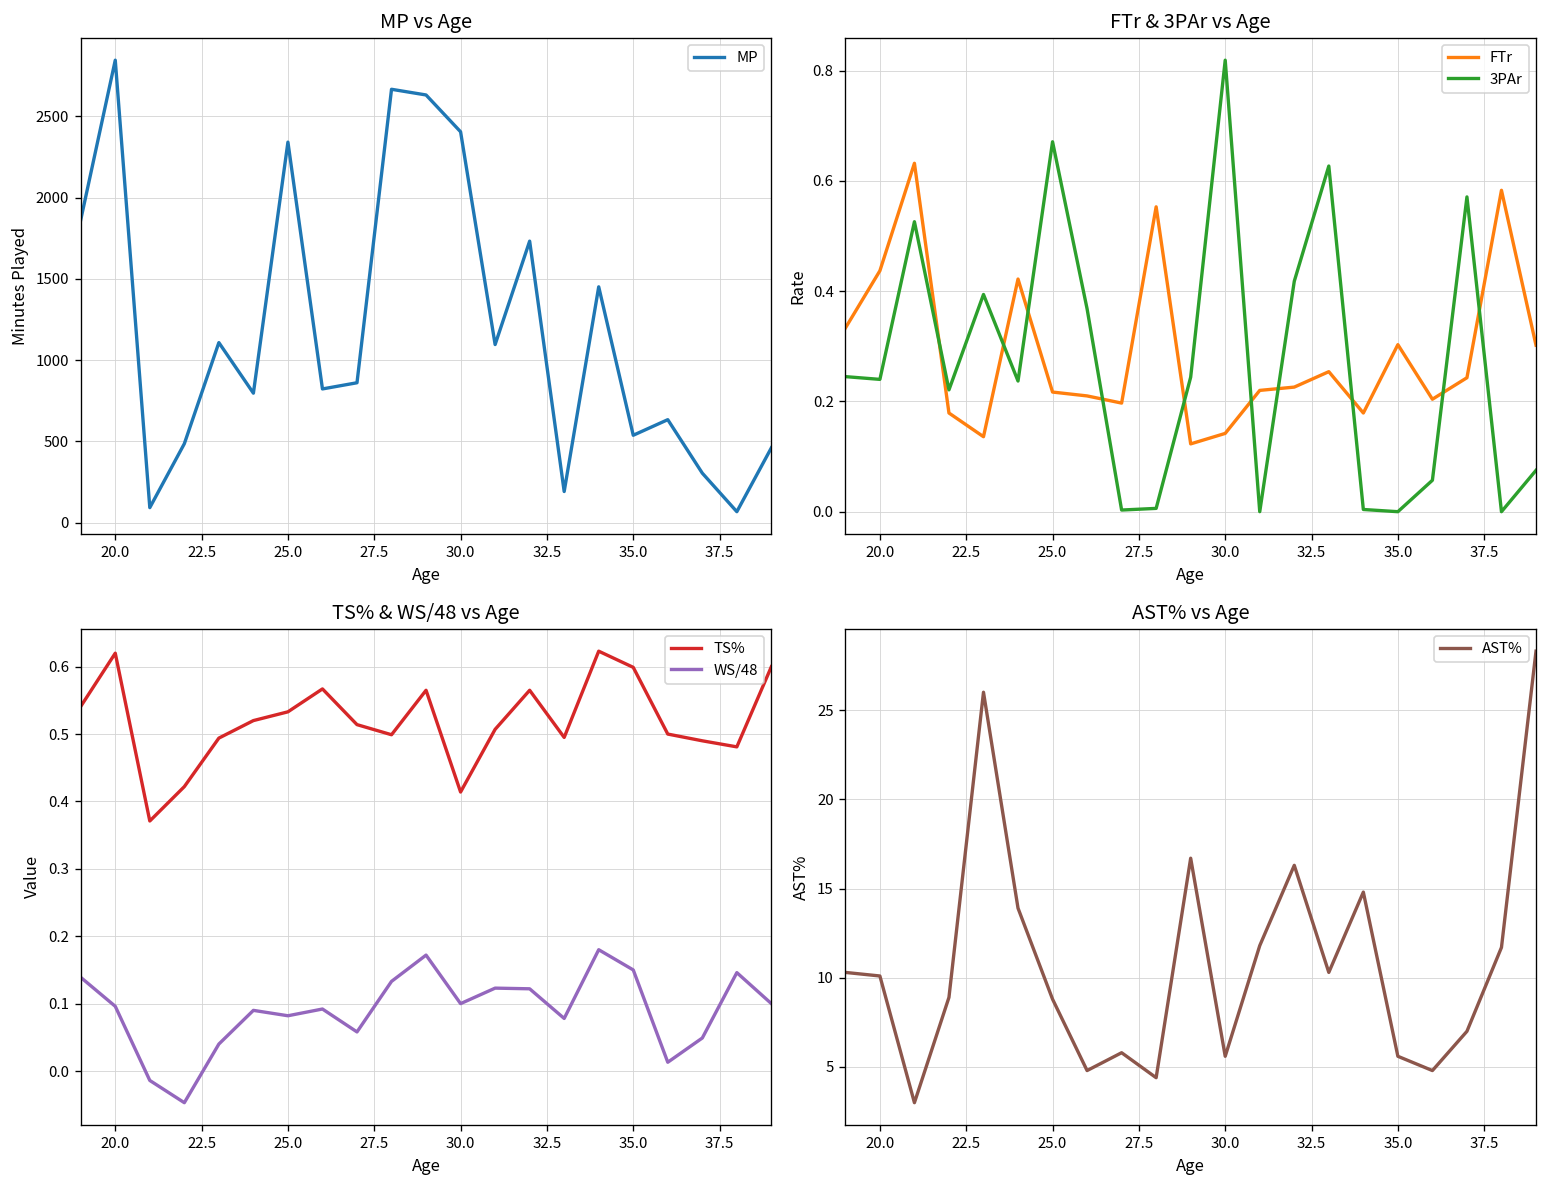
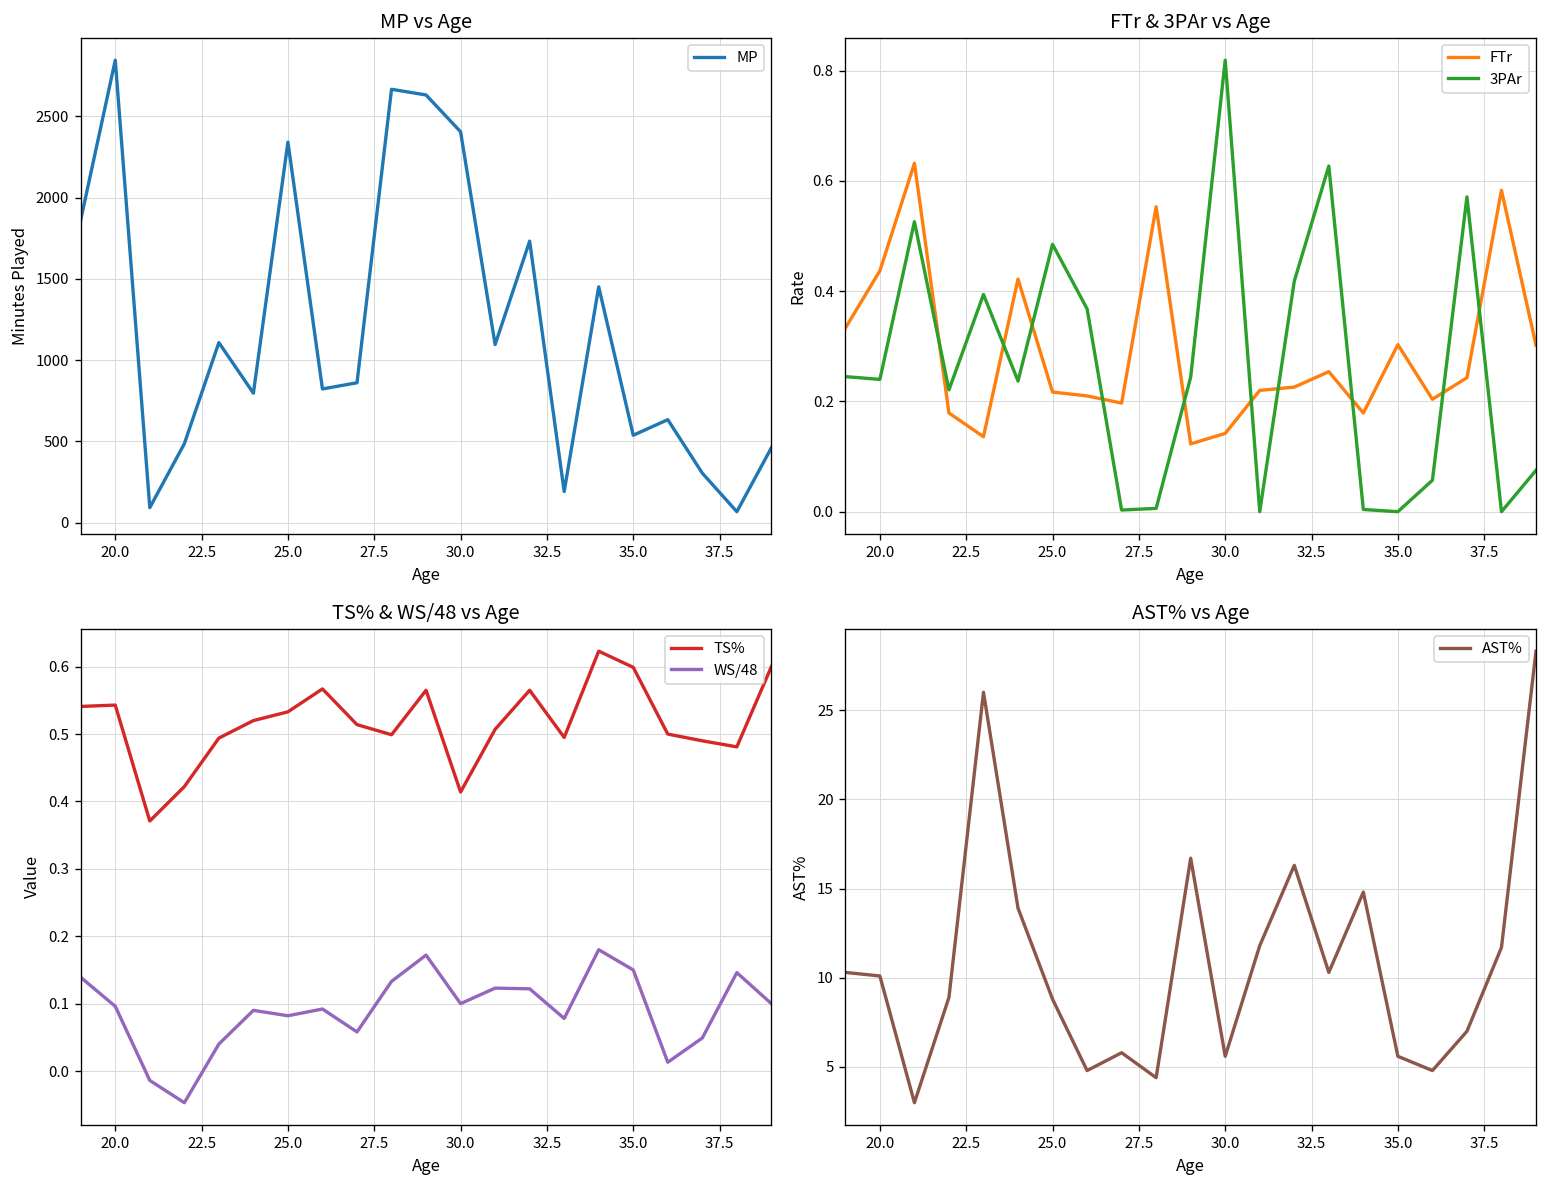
FTr & 3PAr vs Age, 3PAr, 25.0: 0.67 -> 0.49
TS% & WS/48 vs Age, TS%, 20.0: 0.62 -> 0.54
